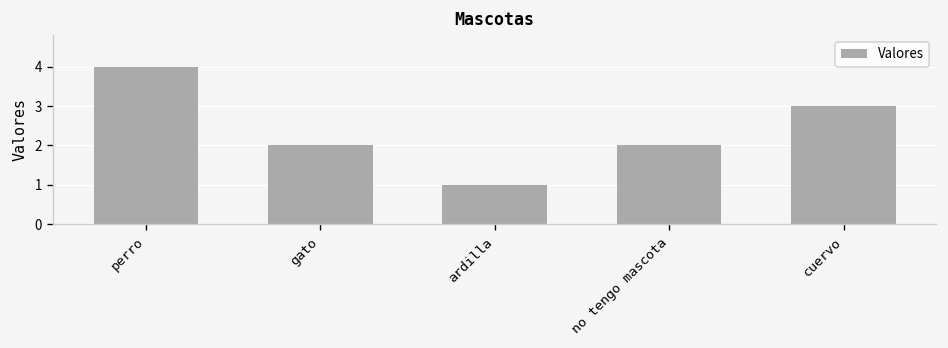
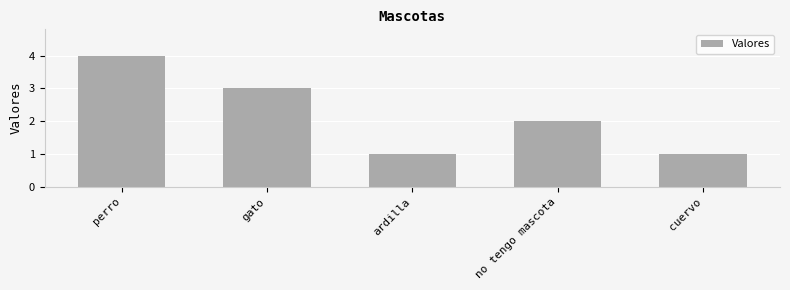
gato: 2 -> 3
cuervo: 3 -> 1
